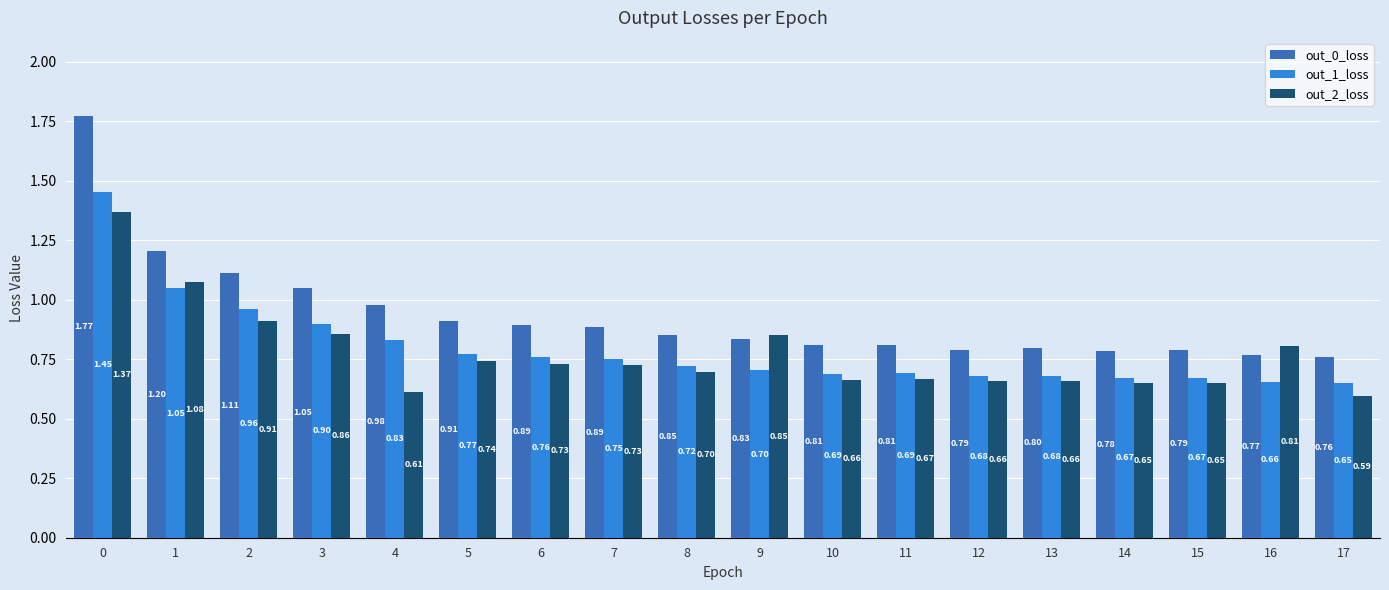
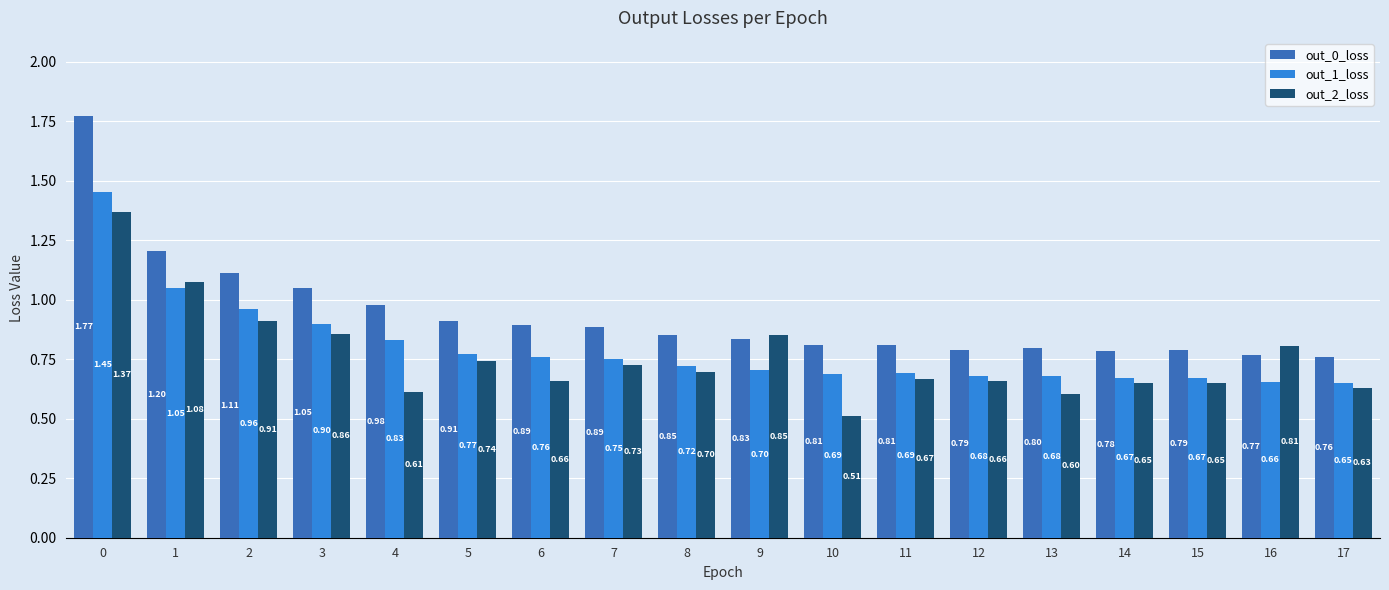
out_2_loss, 6: 0.73 -> 0.66
out_2_loss, 10: 0.66 -> 0.51
out_2_loss, 13: 0.66 -> 0.60
out_2_loss, 17: 0.59 -> 0.63
